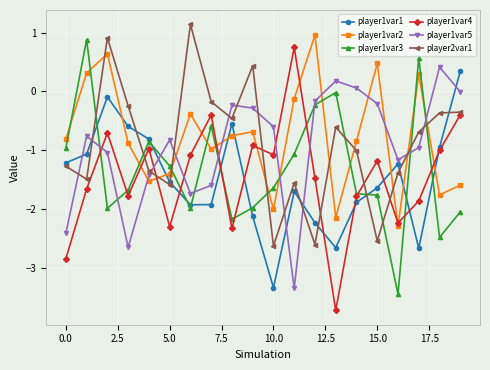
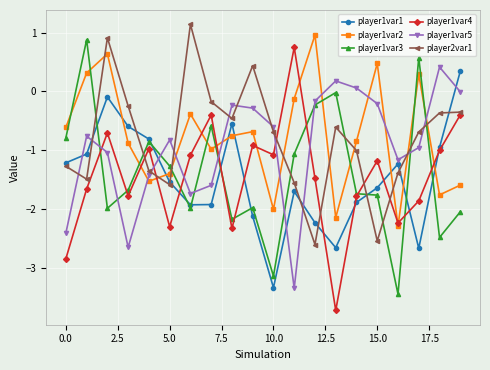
player1var2, 0.0: -0.8 -> -0.6
player1var3, 0.0: -1.0 -> -0.8
player1var3, 10.0: -1.6 -> -3.1
player2var1, 10.0: -2.6 -> -0.7
